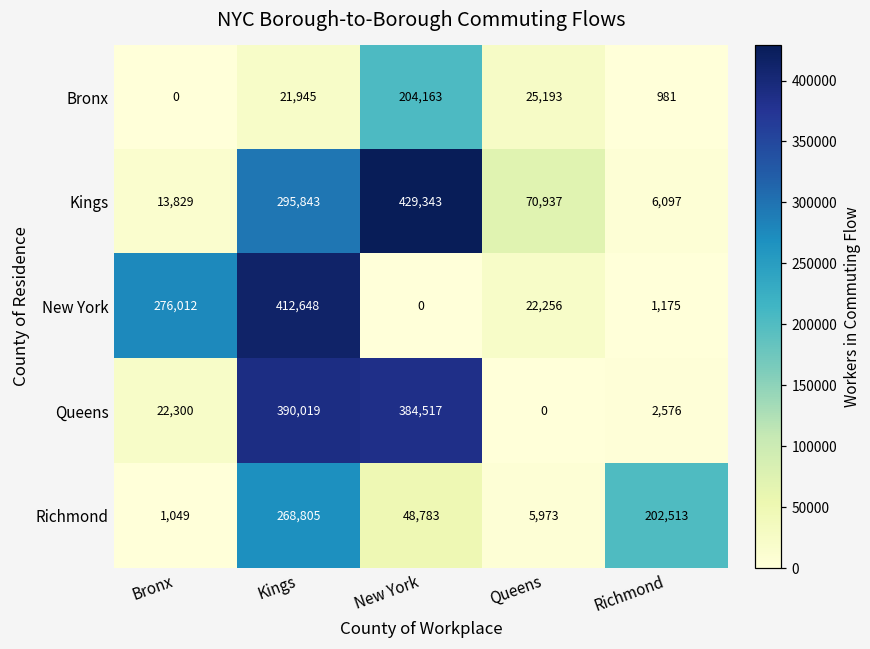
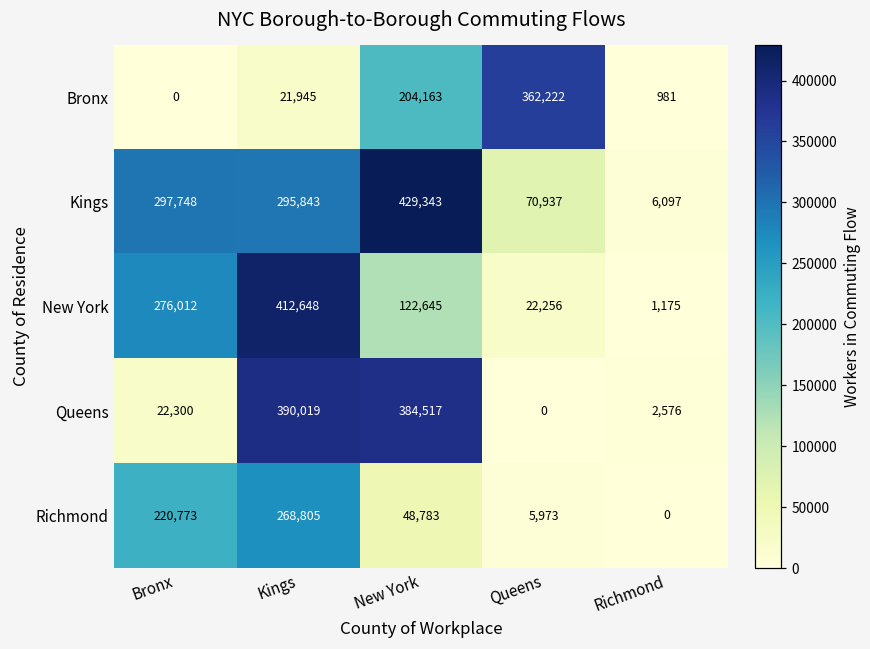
Bronx, Queens: 25,193 -> 362,222
Kings, Bronx: 13,829 -> 297,748
New York, New York: 0 -> 122,645
Richmond, Bronx: 1,049 -> 220,773
Richmond, Richmond: 202,513 -> 0
